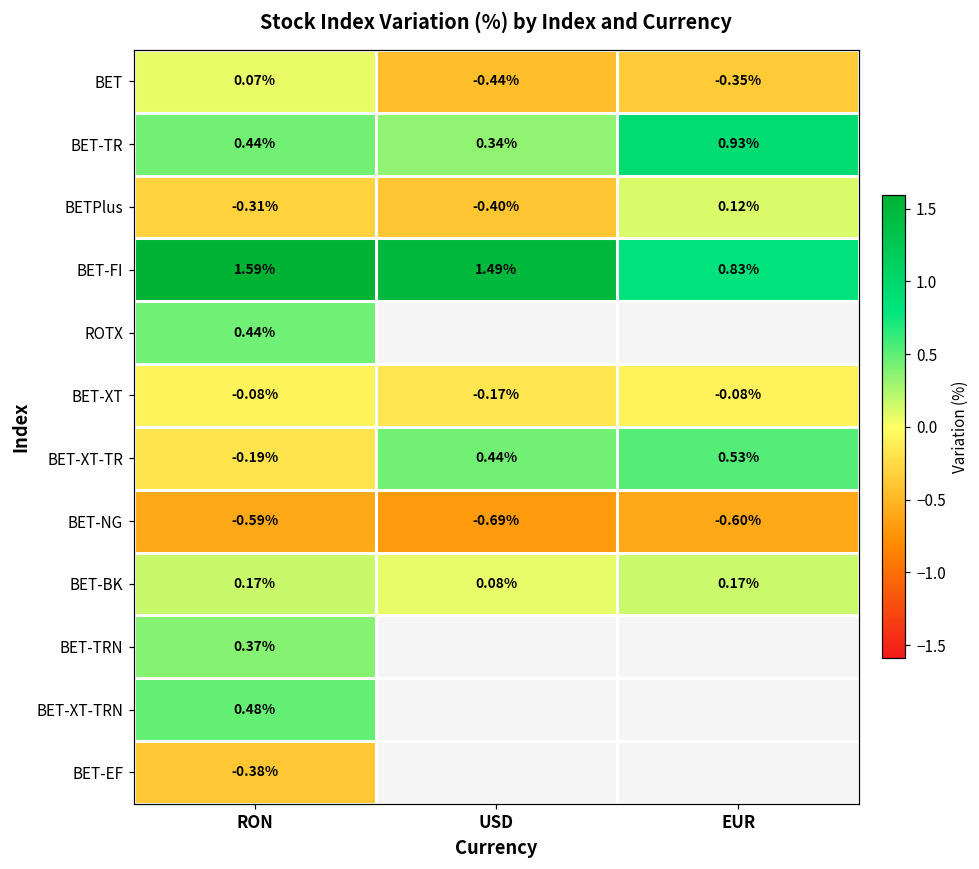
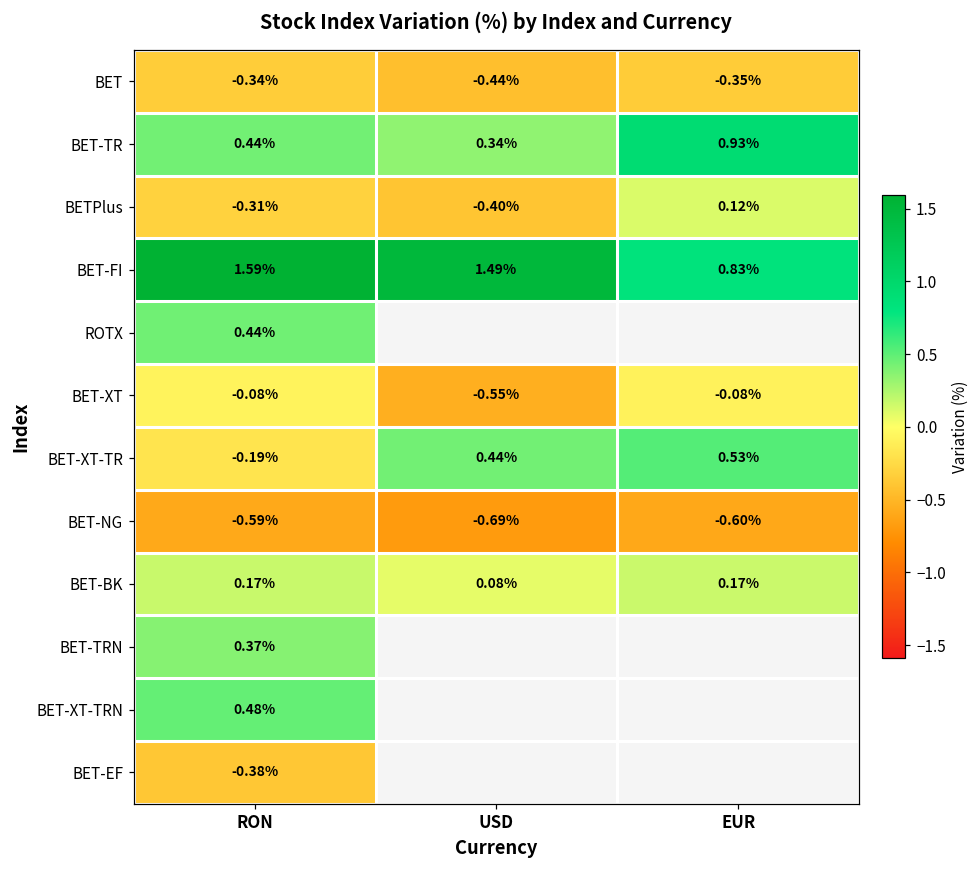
BET, RON: 0.07% -> -0.34%
BET-XT, USD: -0.17% -> -0.55%
